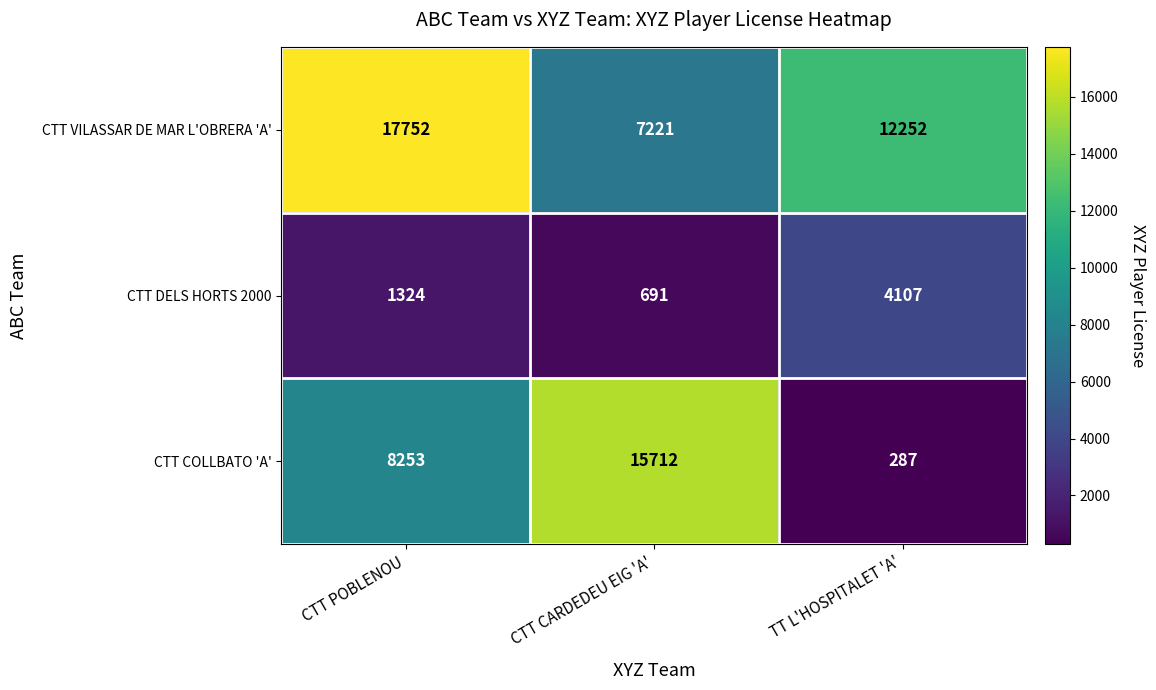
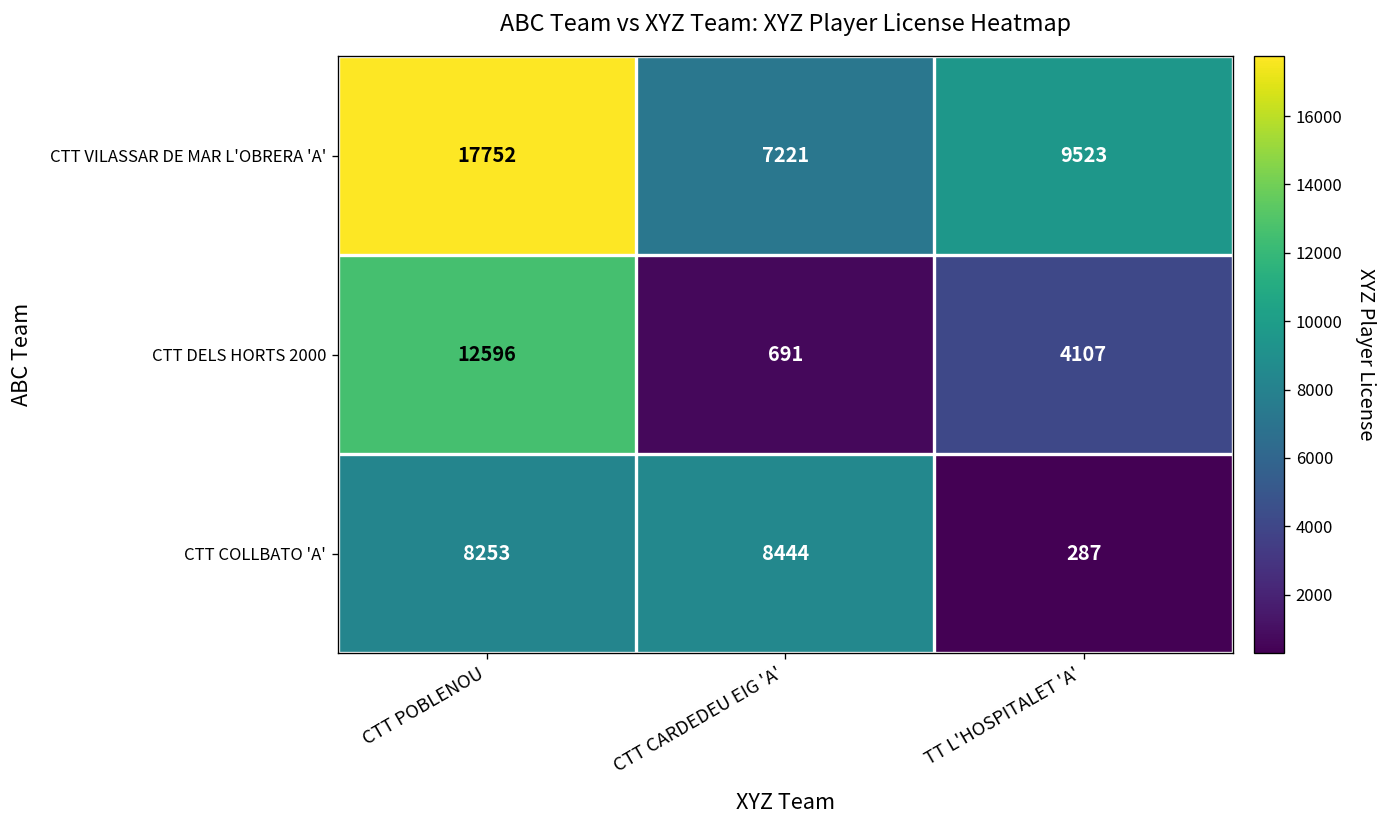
CTT VILASSAR DE MAR L'OBRERA 'A', TT L'HOSPITALET 'A': 12252 -> 9523
CTT DELS HORTS 2000, CTT POBLENOU: 1324 -> 12596
CTT COLLBATO 'A', CTT CARDEDEU EIG 'A': 15712 -> 8444
